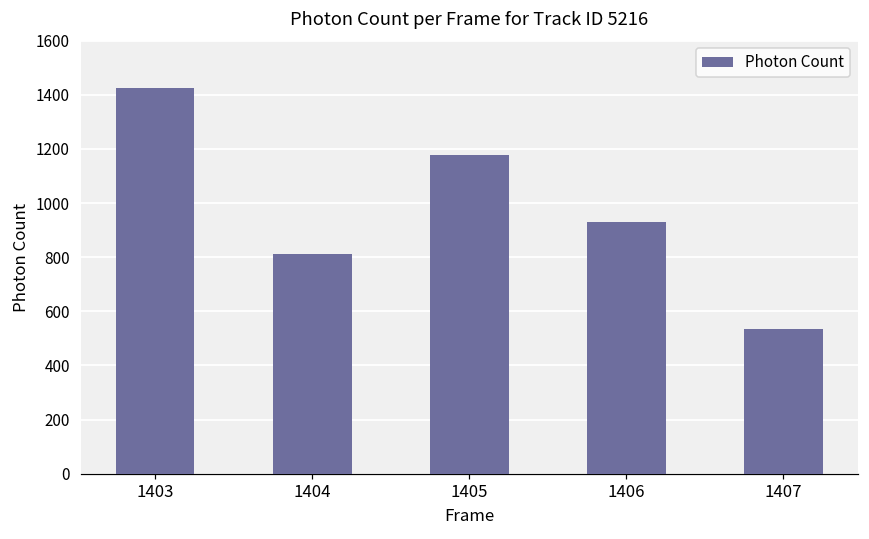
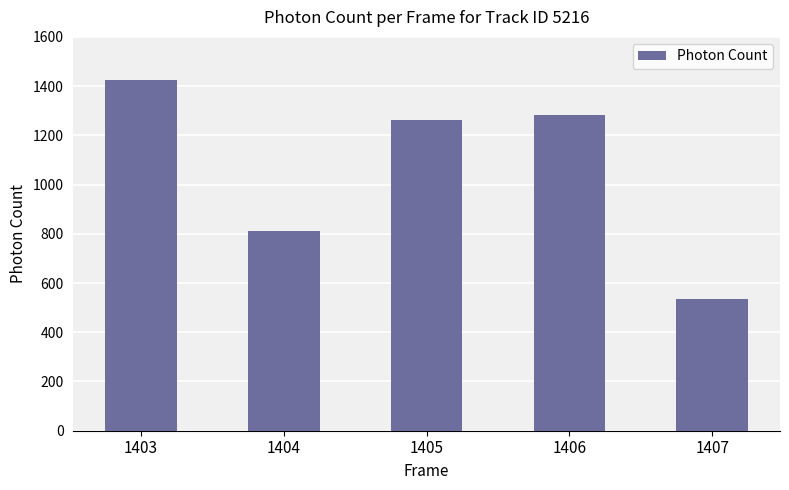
1405: 1180 -> 1260
1406: 930 -> 1280
